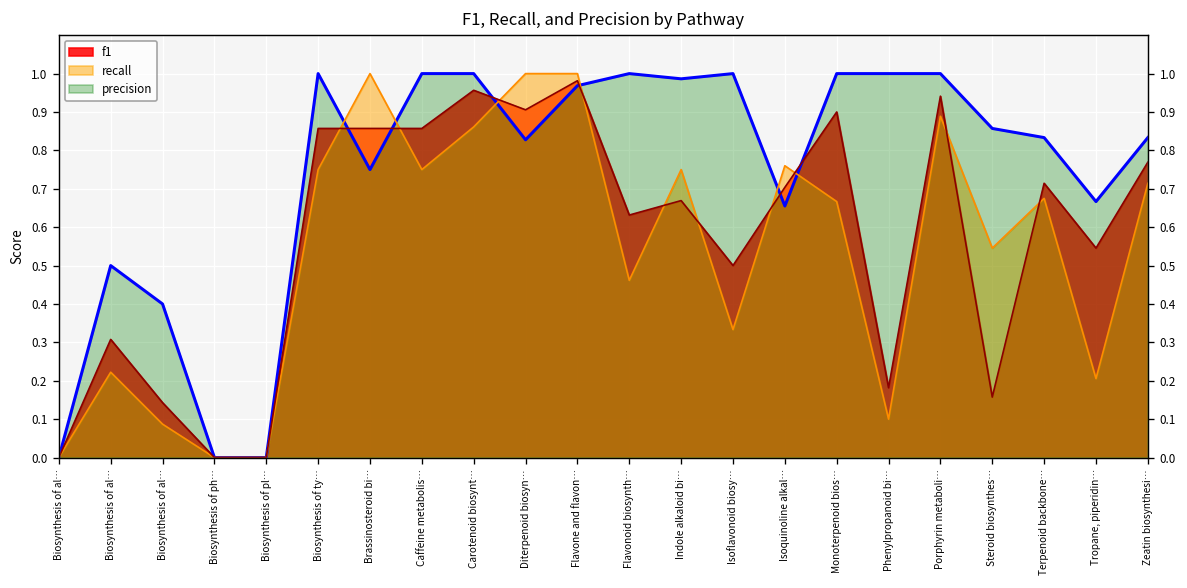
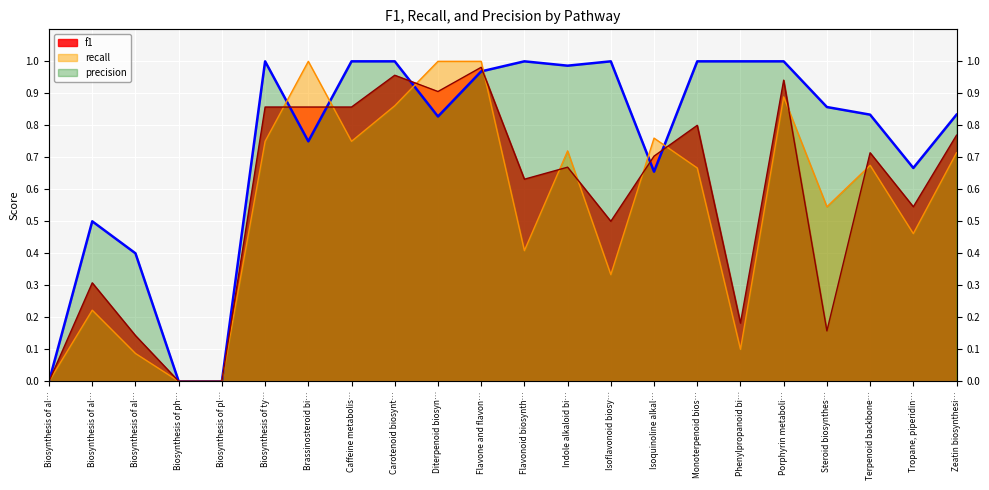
recall, Flavonoid biosynth…: 0.46 -> 0.41
recall, Indole alkaloid bi…: 0.75 -> 0.72
f1, Monoterpenoid bios…: 0.9 -> 0.8
recall, Tropane, piperidin…: 0.21 -> 0.46
